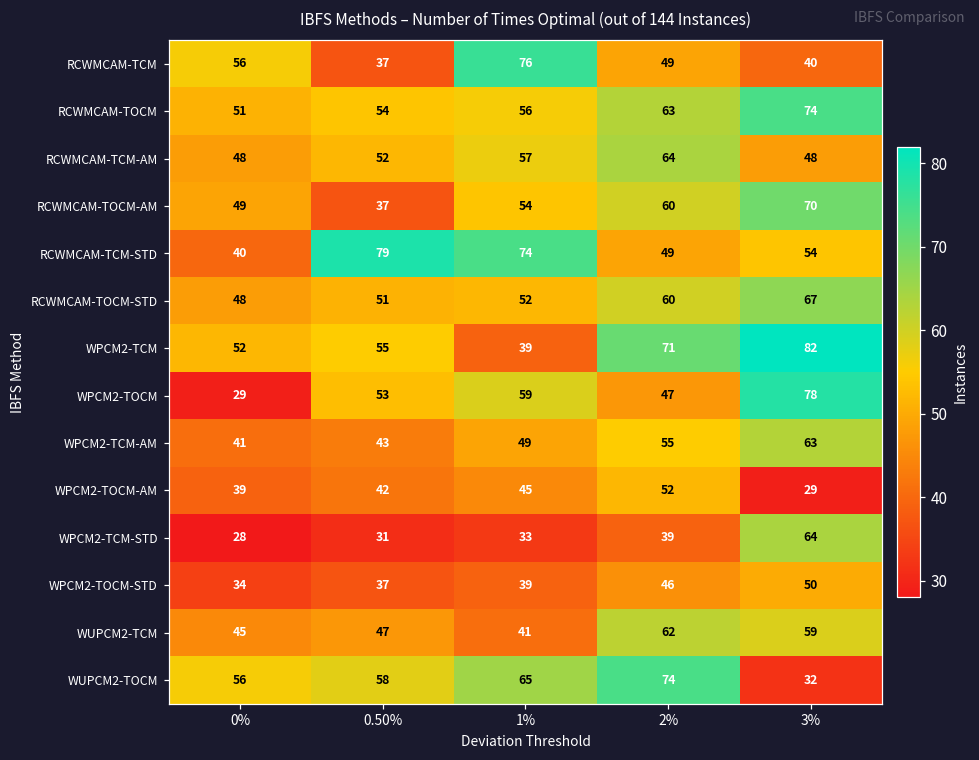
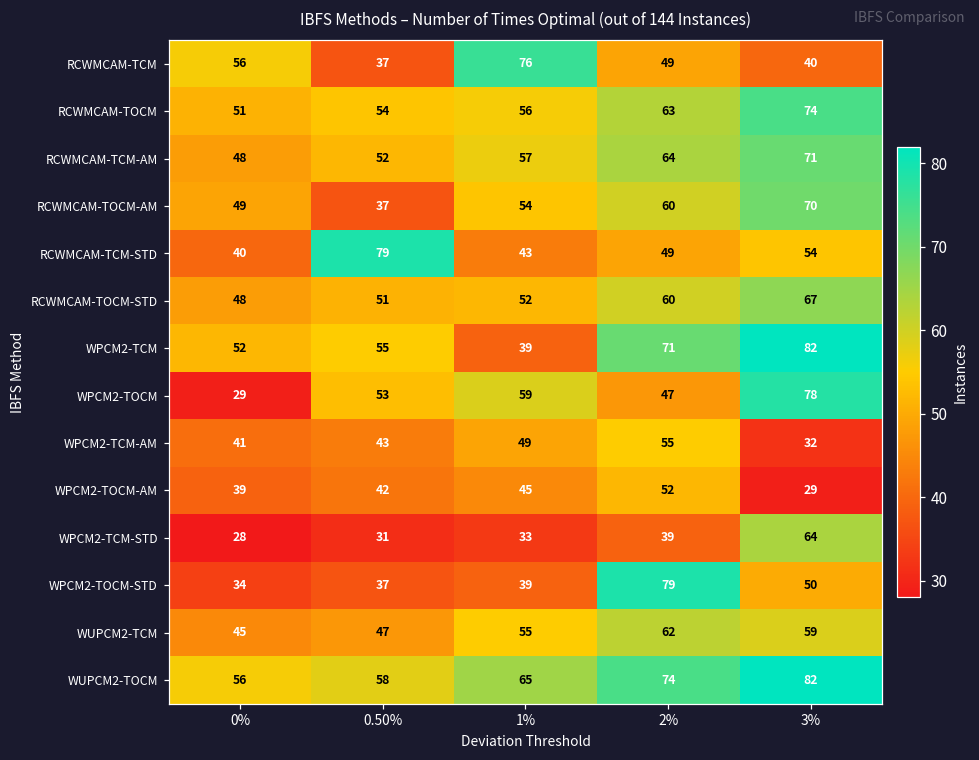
RCWMCAM-TCM-AM, 3%: 48 -> 71
RCWMCAM-TCM-STD, 1%: 74 -> 43
WPCM2-TCM-AM, 3%: 63 -> 32
WPCM2-TOCM-STD, 2%: 46 -> 79
WUPCM2-TCM, 1%: 41 -> 55
WUPCM2-TOCM, 3%: 32 -> 82
